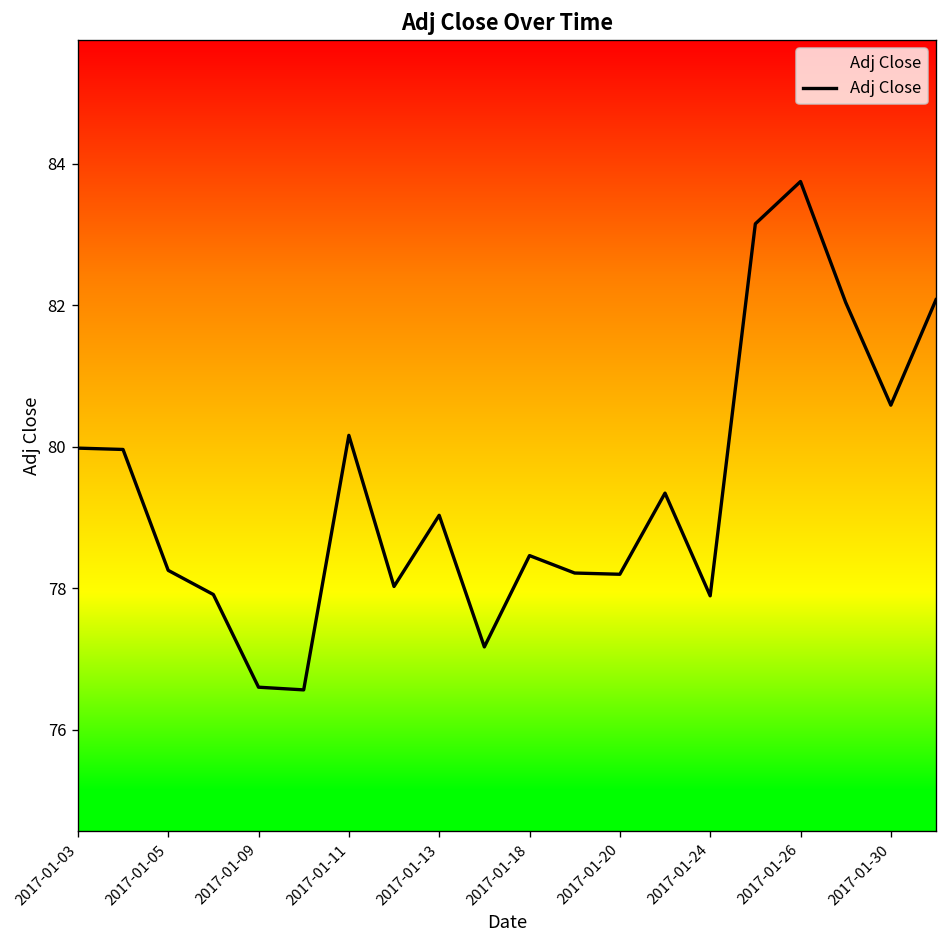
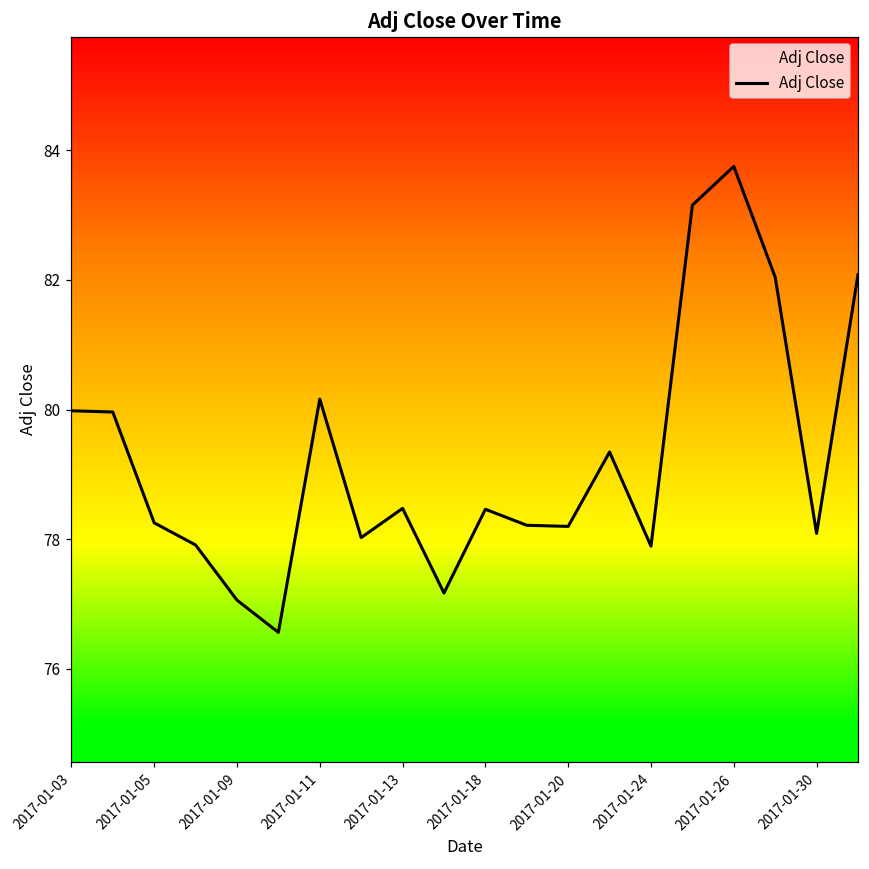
2017-01-09: 76.6 -> 77.1
2017-01-13: 79.0 -> 78.5
2017-01-30: 80.6 -> 78.1
